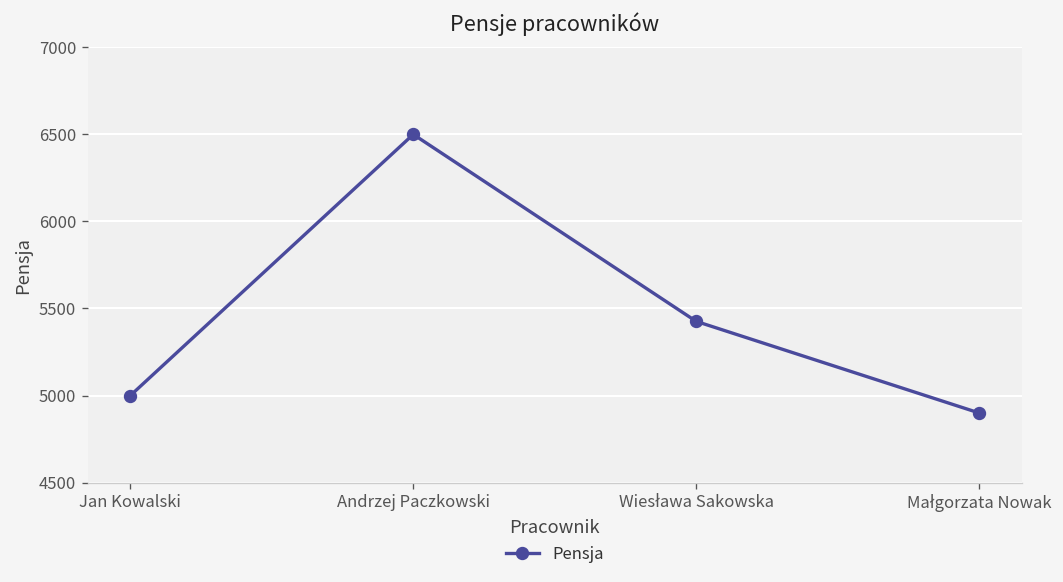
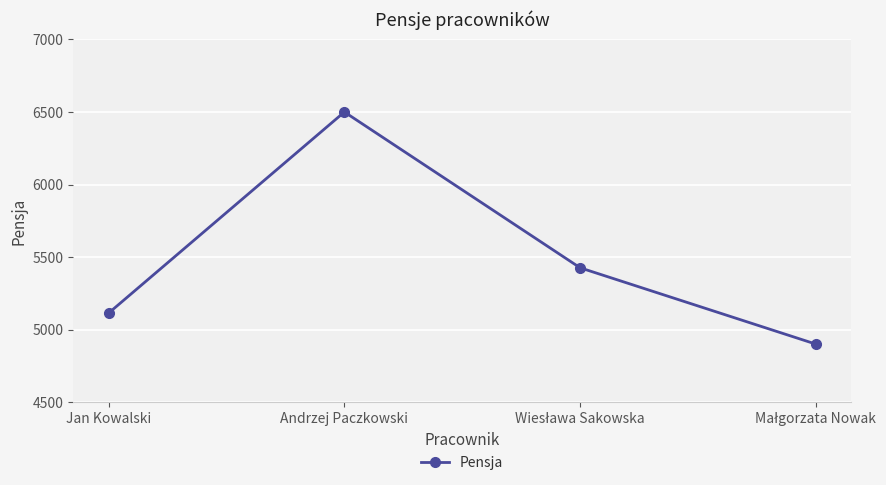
Jan Kowalski: 5000 -> 5110
